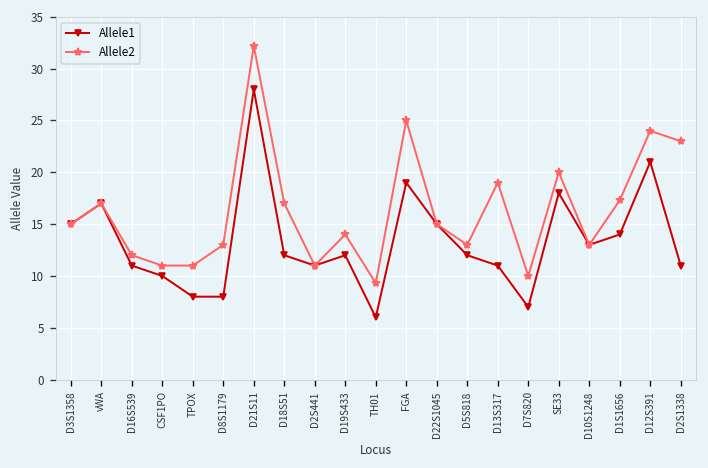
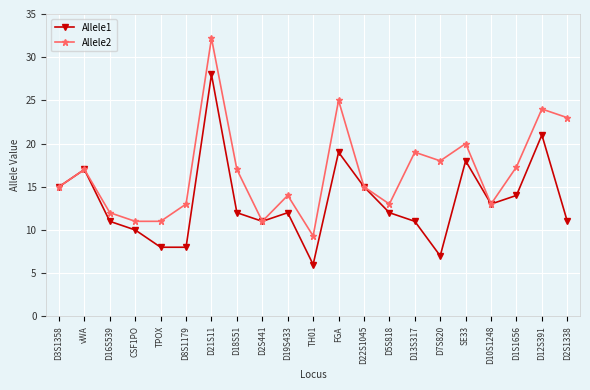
Allele2, D7S820: 10 -> 18
